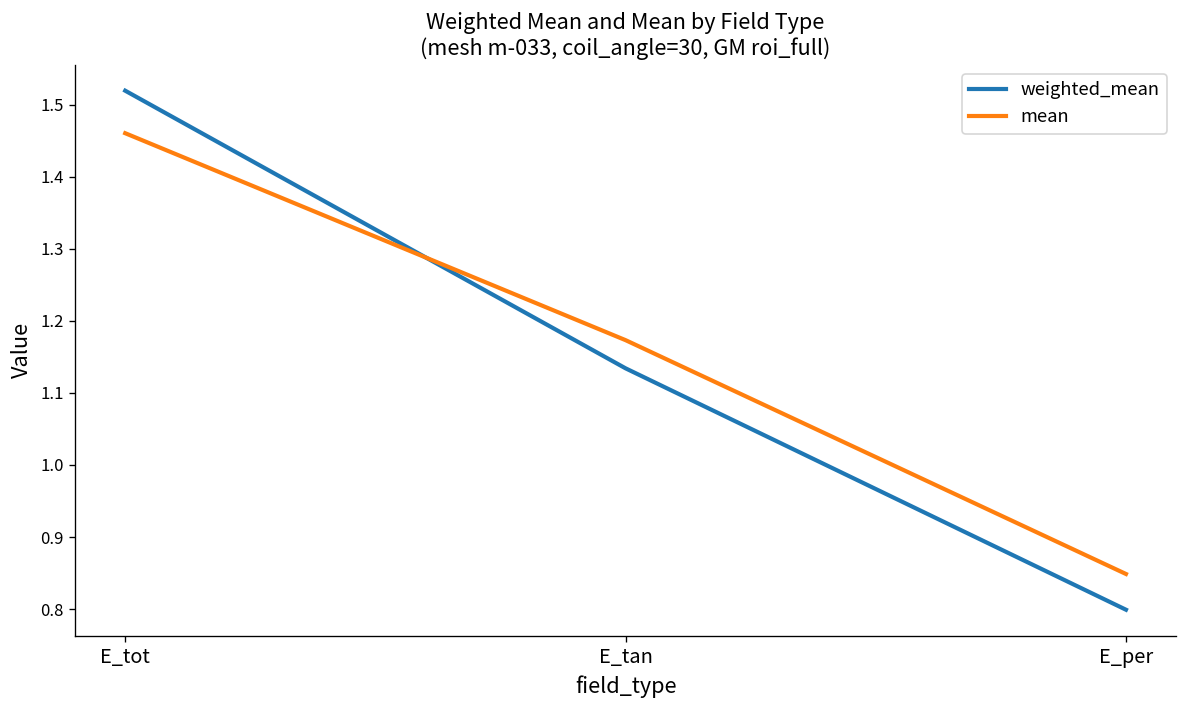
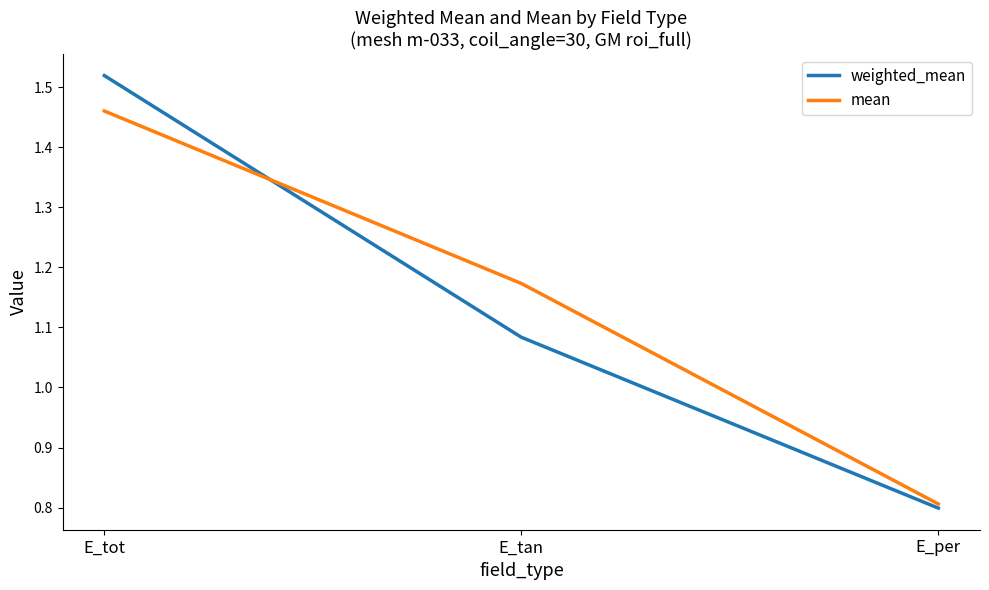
weighted_mean, E_tan: 1.13 -> 1.08
mean, E_per: 0.85 -> 0.81
